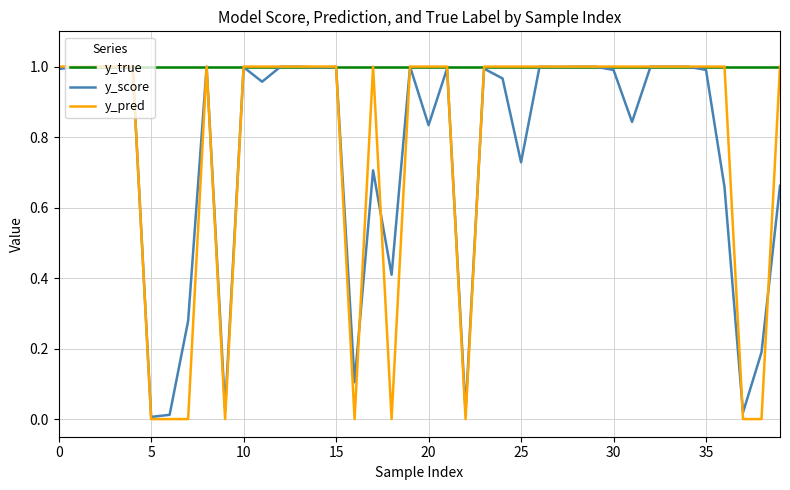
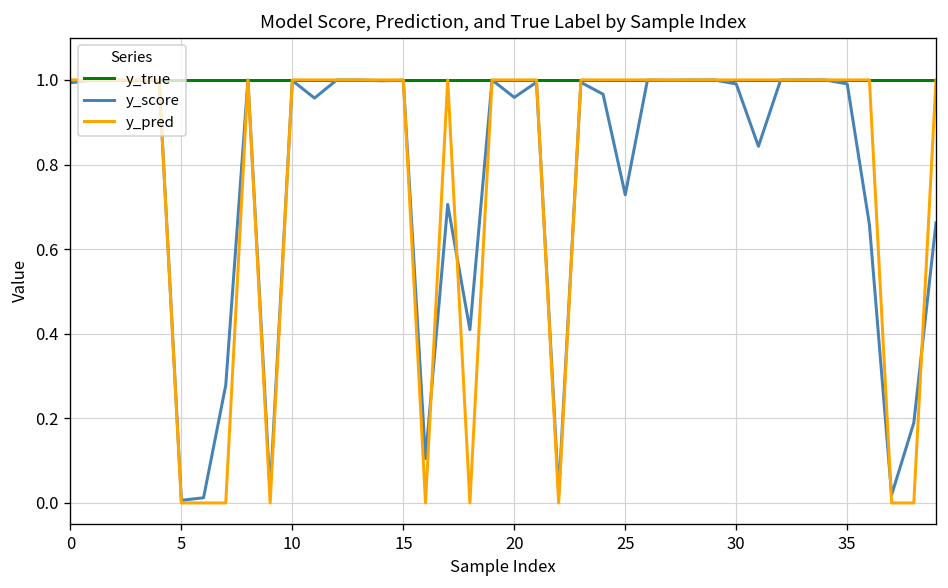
y_score, 20: 0.83 -> 0.96
